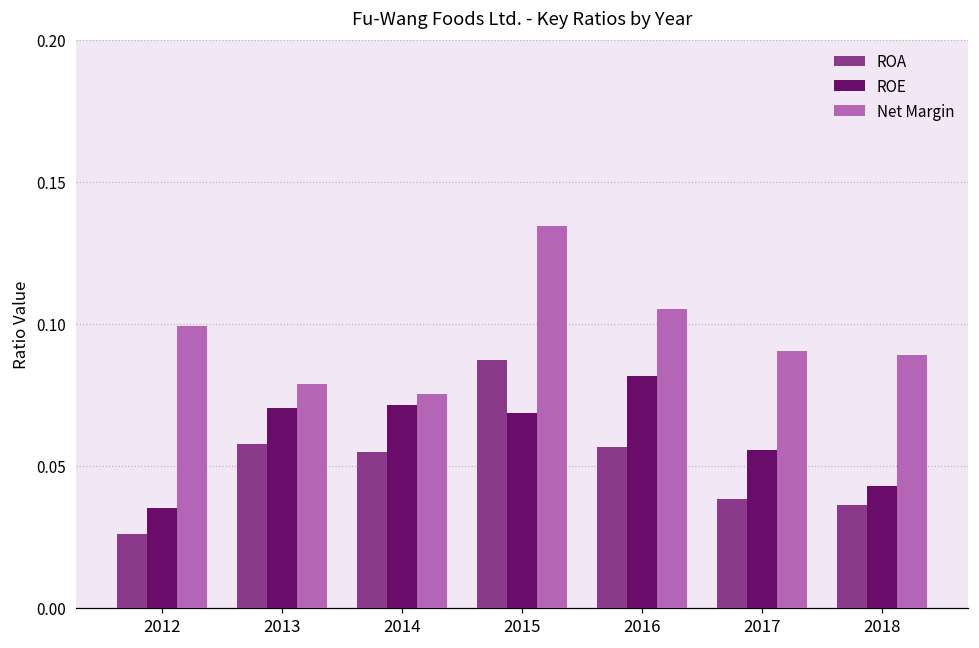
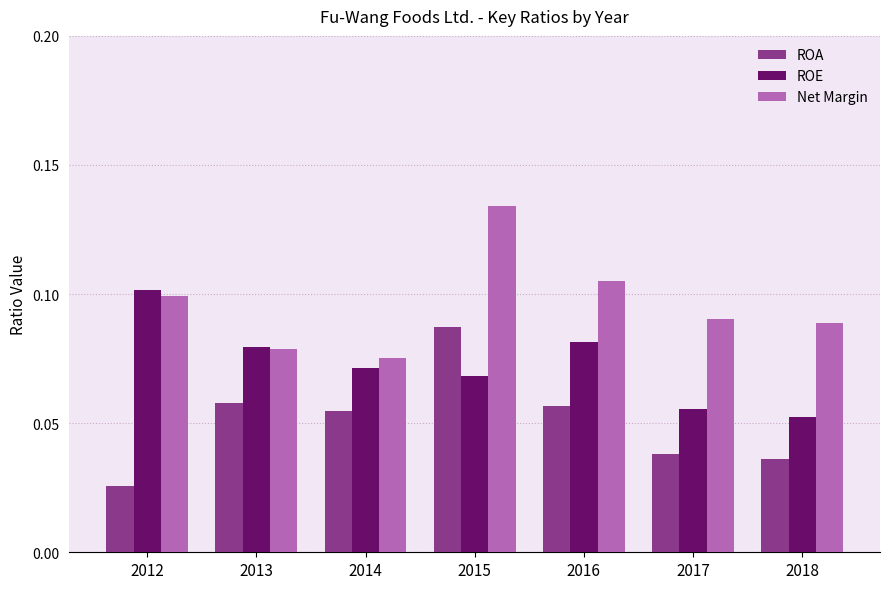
ROE, 2012: 0.035 -> 0.102
ROE, 2013: 0.070 -> 0.079
ROE, 2018: 0.043 -> 0.053
